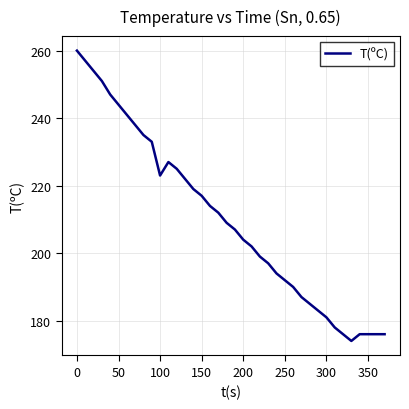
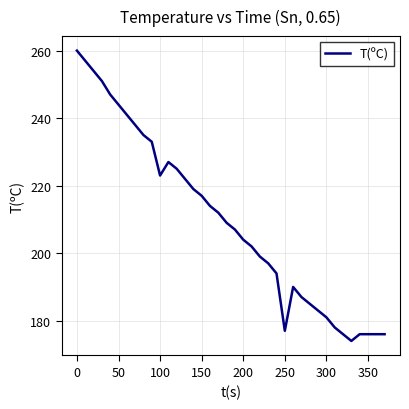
250: 192 -> 177
